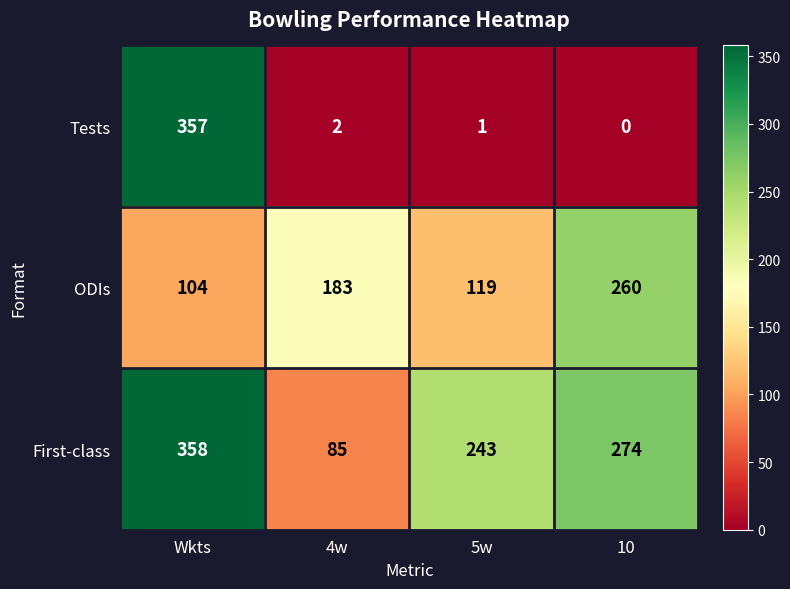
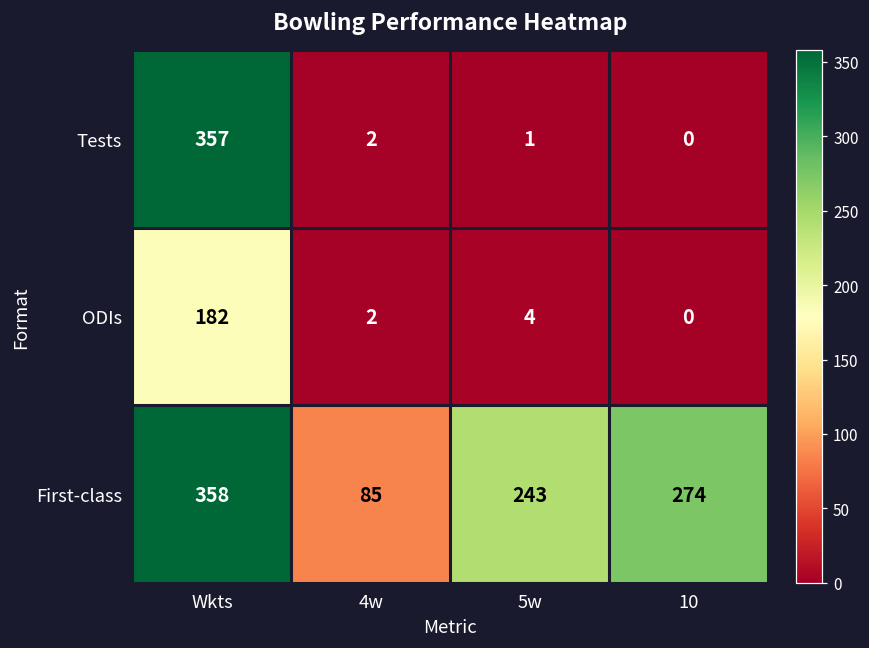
ODIs, Wkts: 104 -> 182
ODIs, 4w: 183 -> 2
ODIs, 5w: 119 -> 4
ODIs, 10: 260 -> 0
